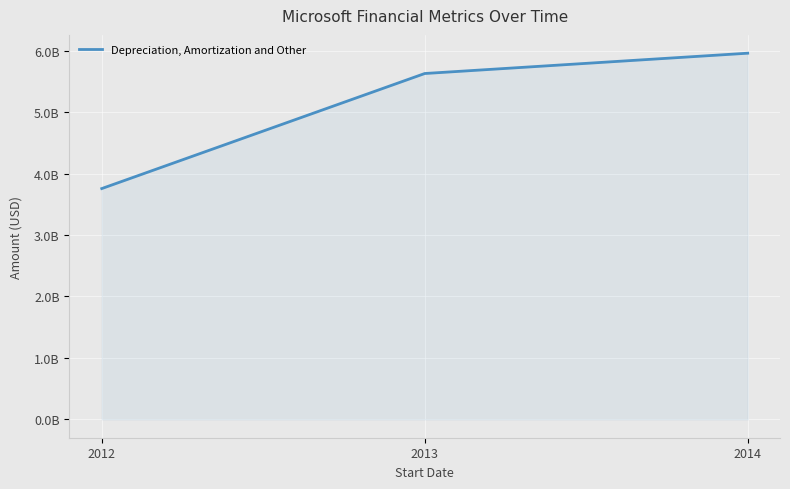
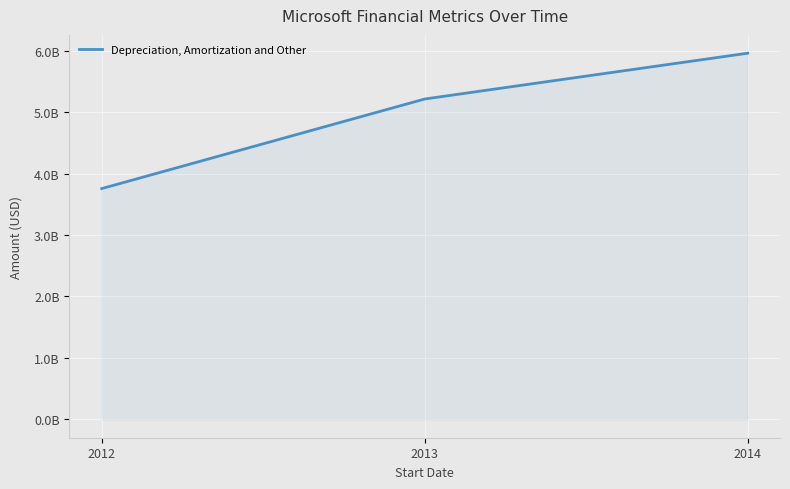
2013: 5600000000 -> 5200000000
